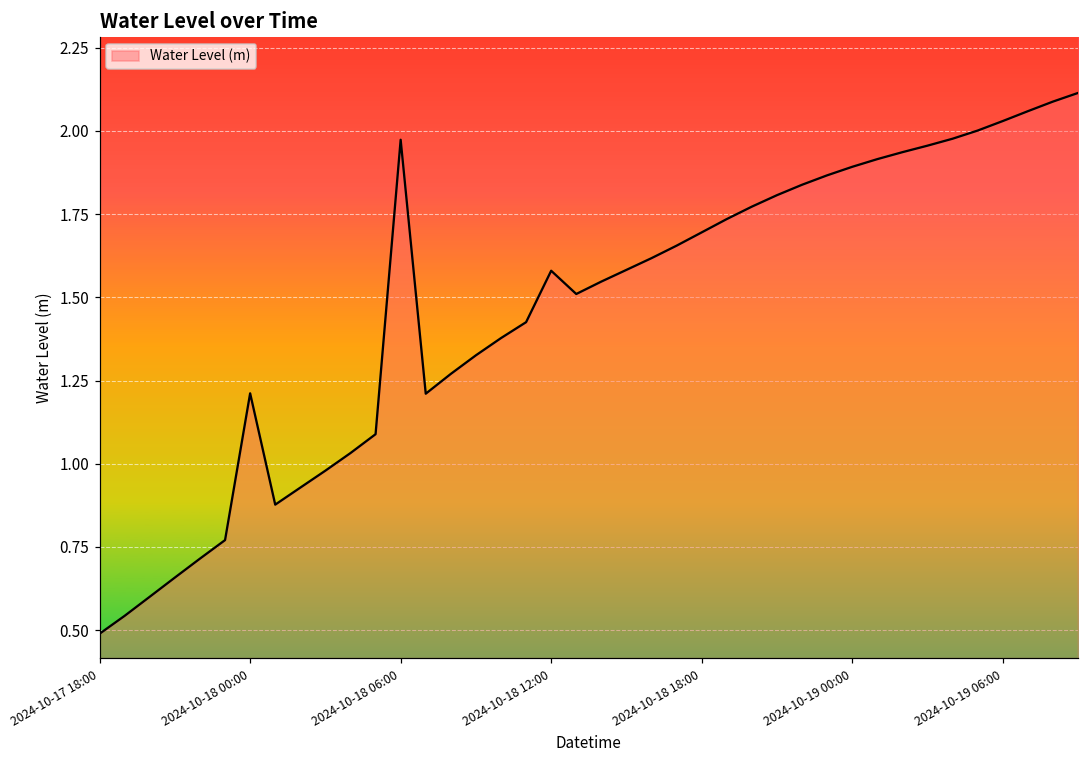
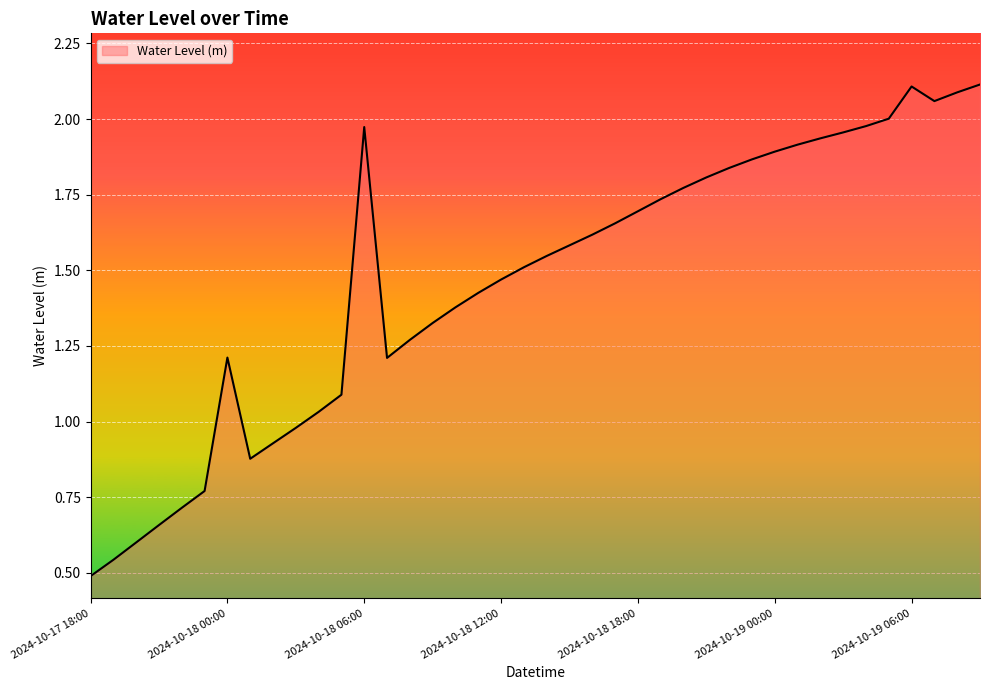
2024-10-18 12:00: 1.58 -> 1.47
2024-10-19 06:00: 2.03 -> 2.11
